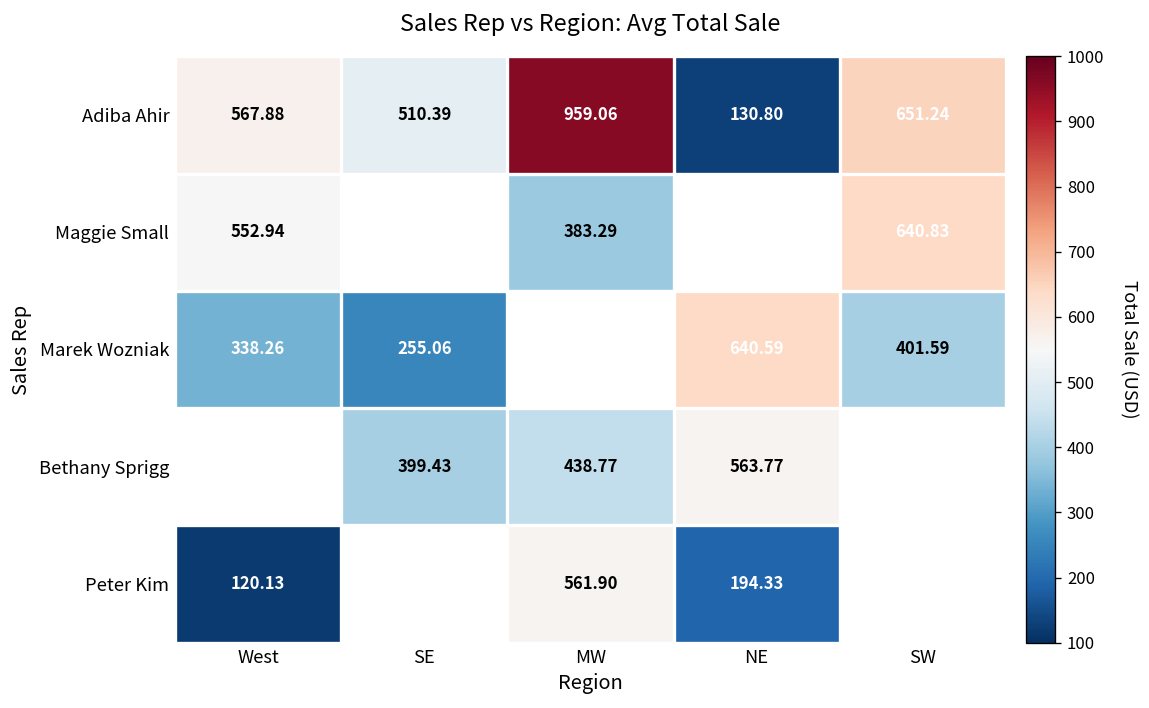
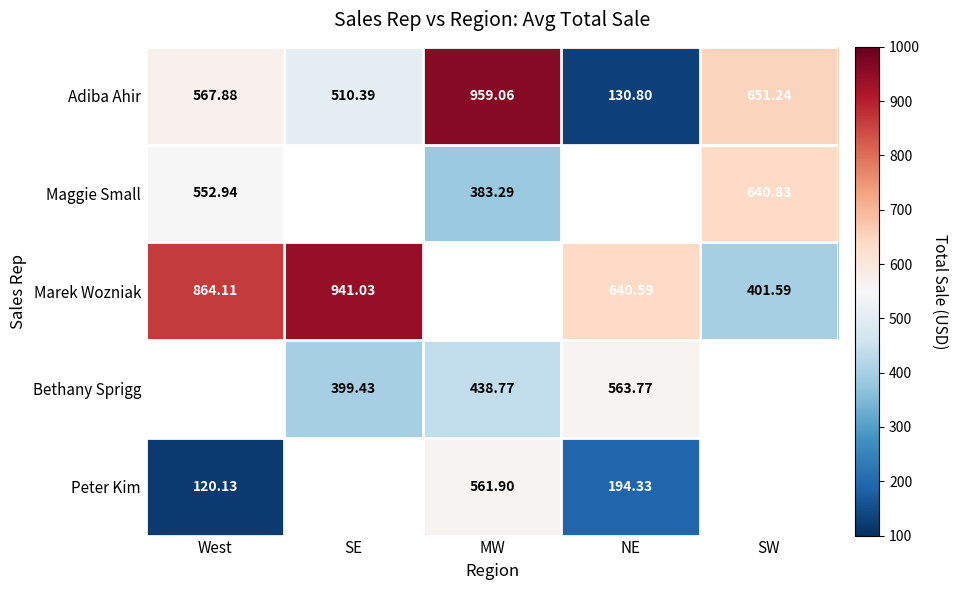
Marek Wozniak, West: 338.26 -> 864.11
Marek Wozniak, SE: 255.06 -> 941.03
